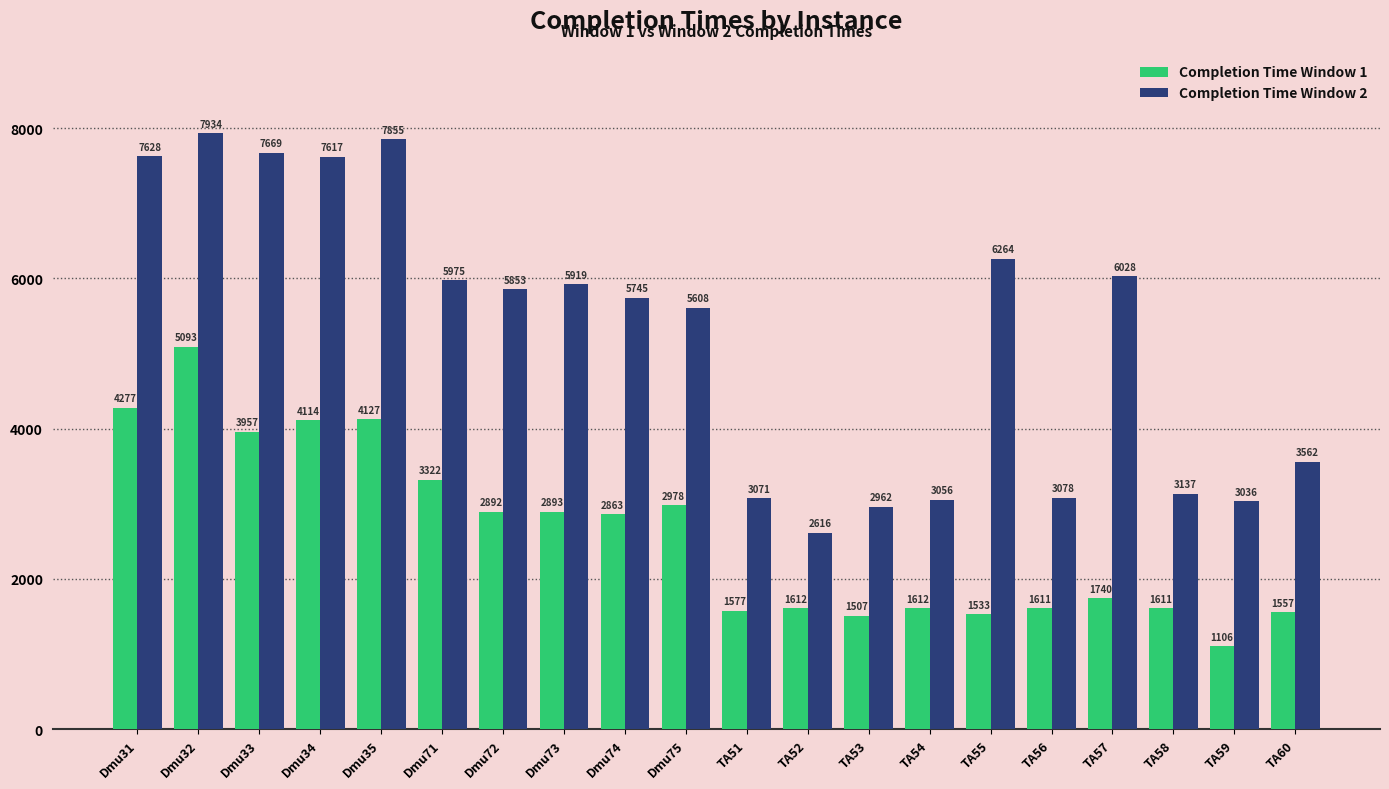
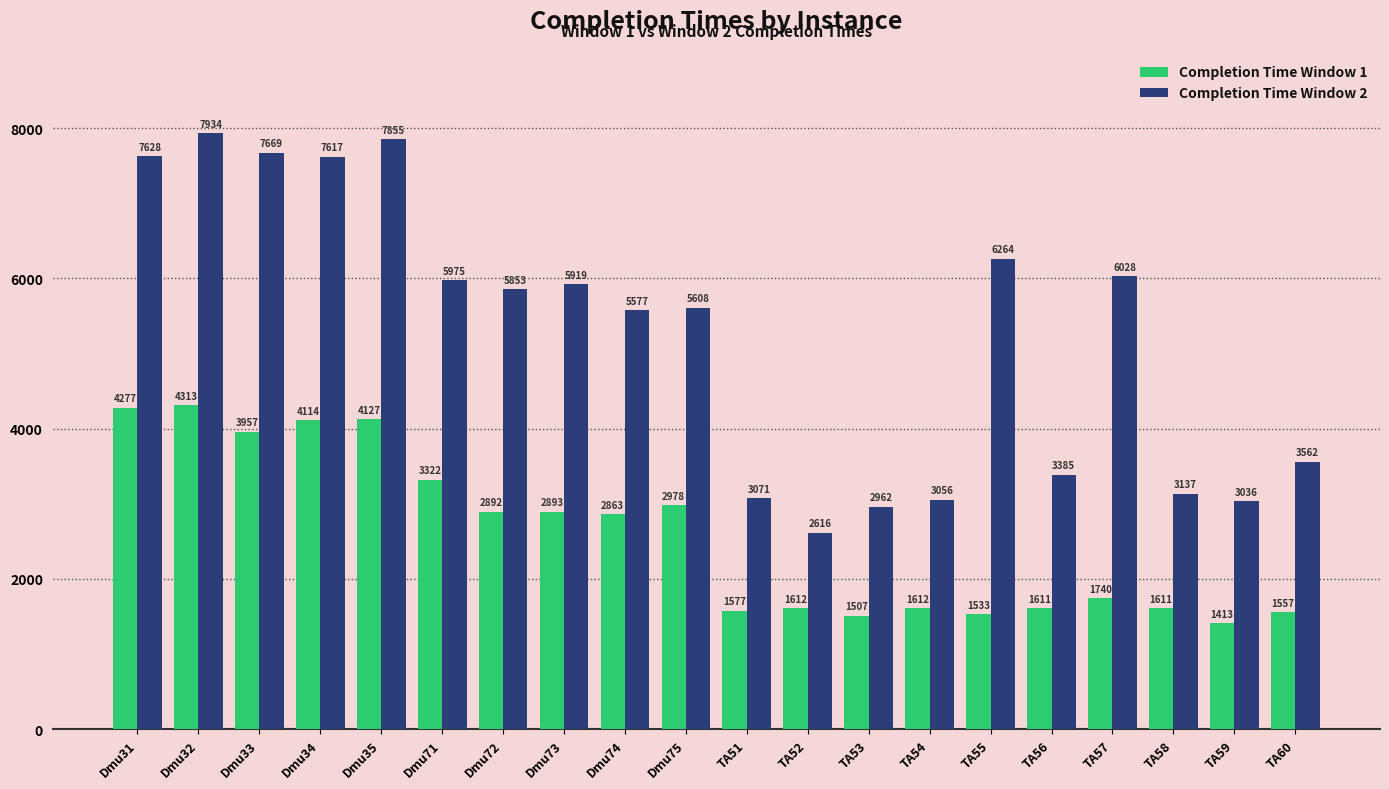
Completion Time Window 1, Dmu32: 5093 -> 4313
Completion Time Window 2, Dmu74: 5745 -> 5577
Completion Time Window 2, TA56: 3078 -> 3385
Completion Time Window 1, TA59: 1106 -> 1413
